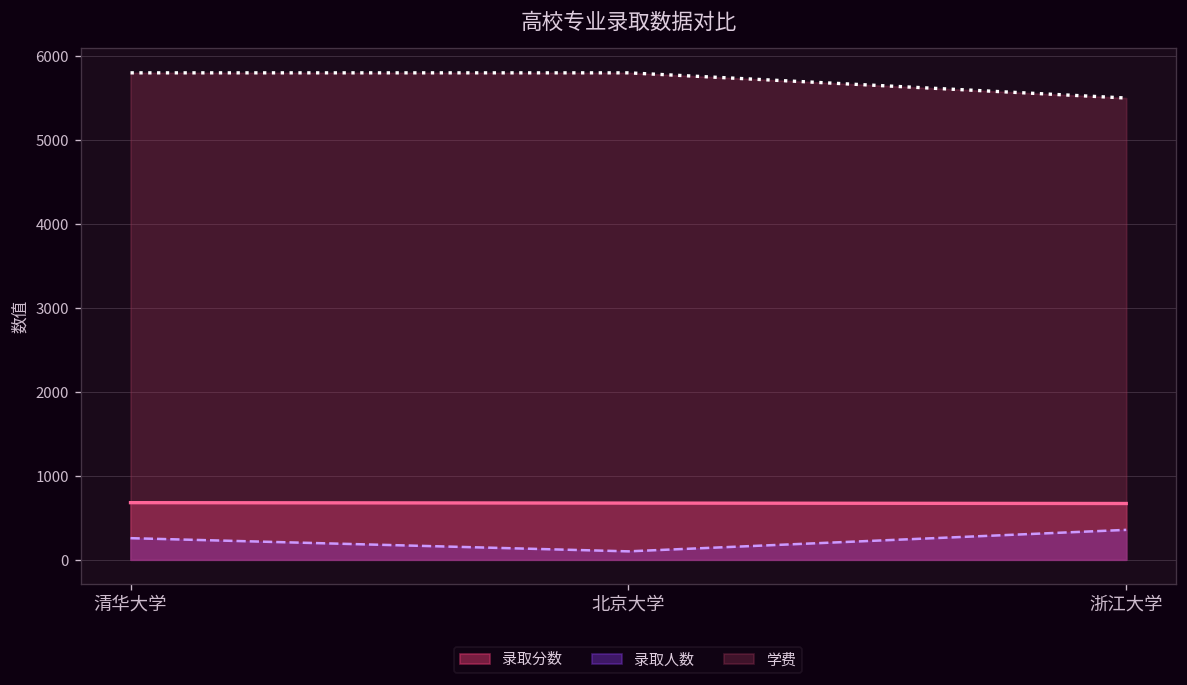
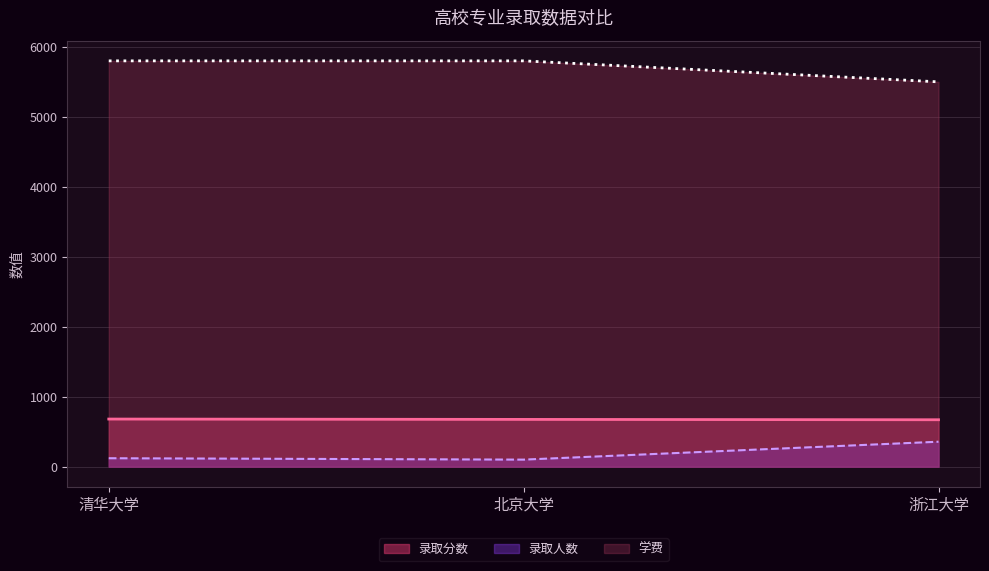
录取人数, 清华大学: 300 -> 100
